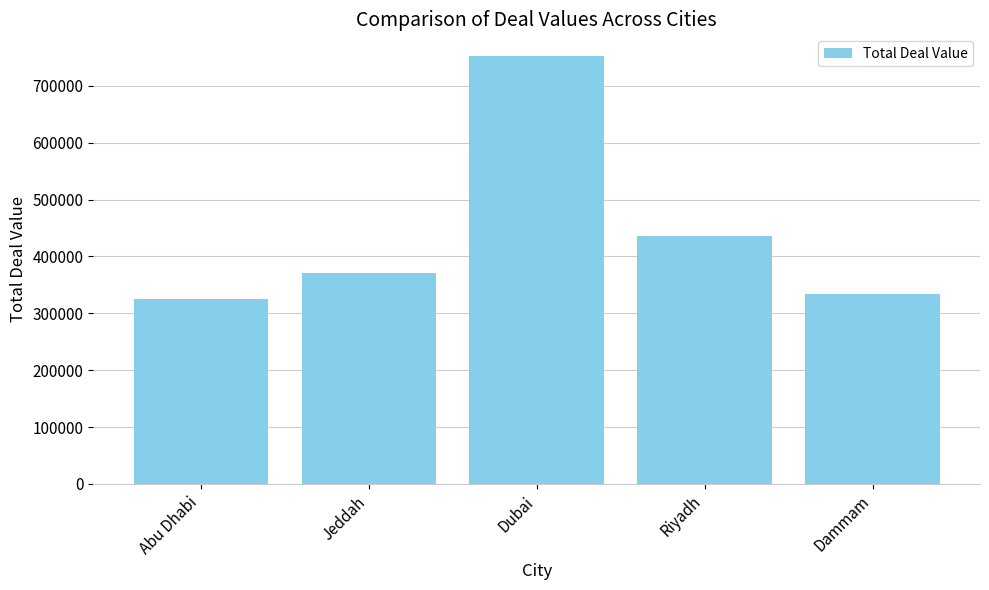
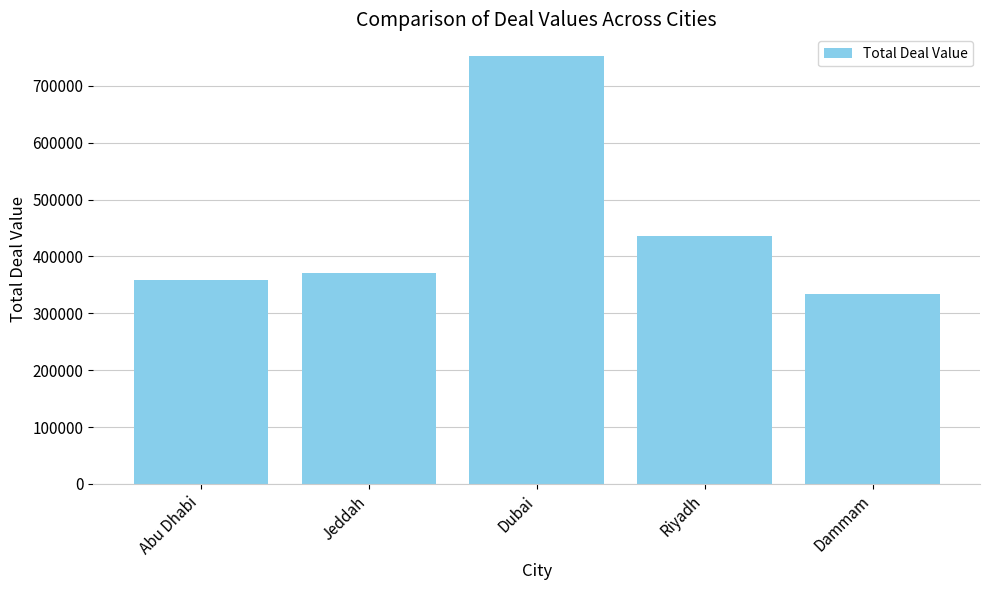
Abu Dhabi: 330000 -> 360000
